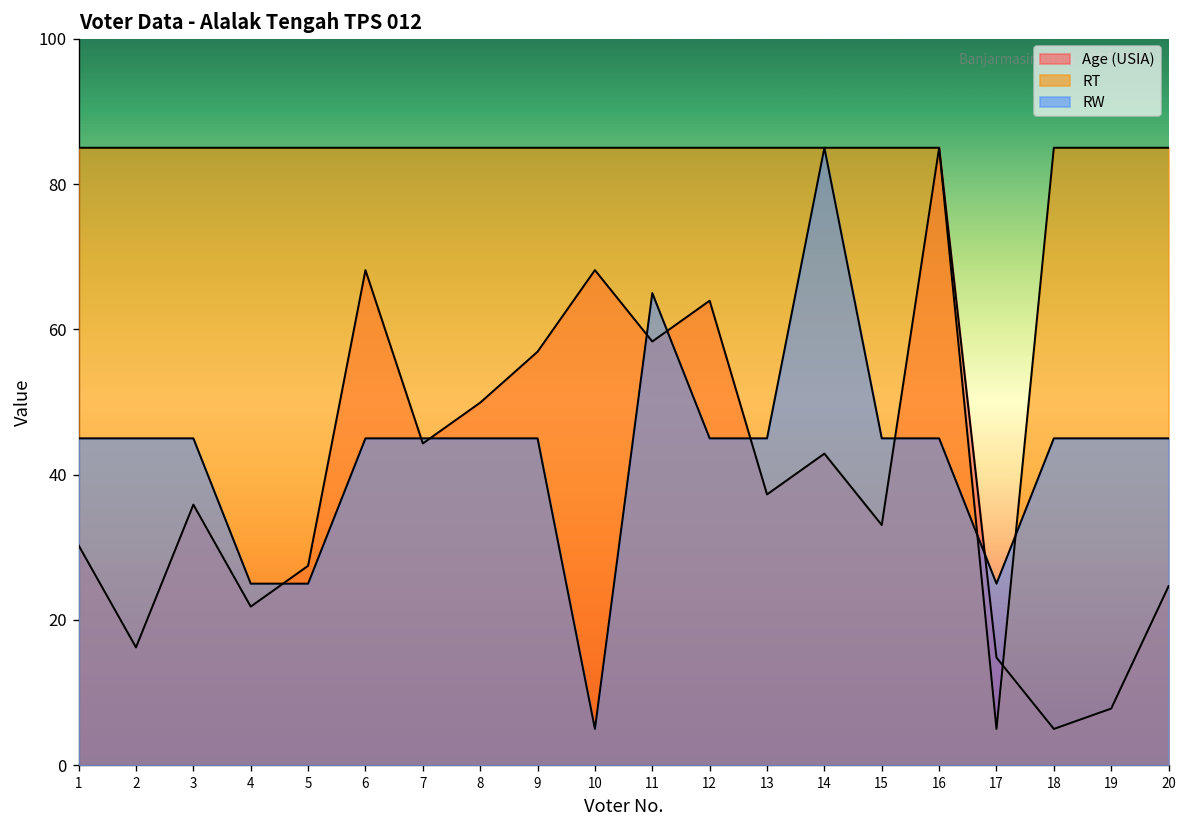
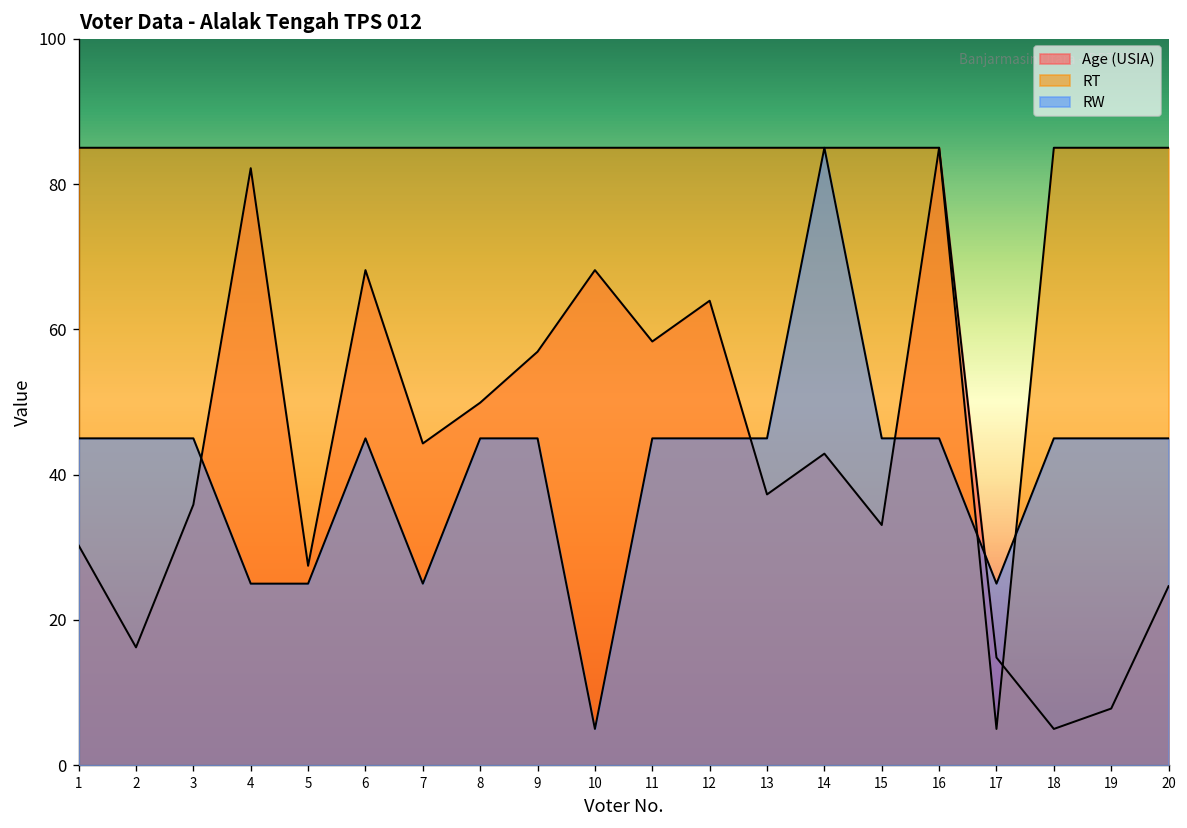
Age (USIA), 4: 22 -> 82
RW, 7: 45 -> 25
RW, 11: 65 -> 45
